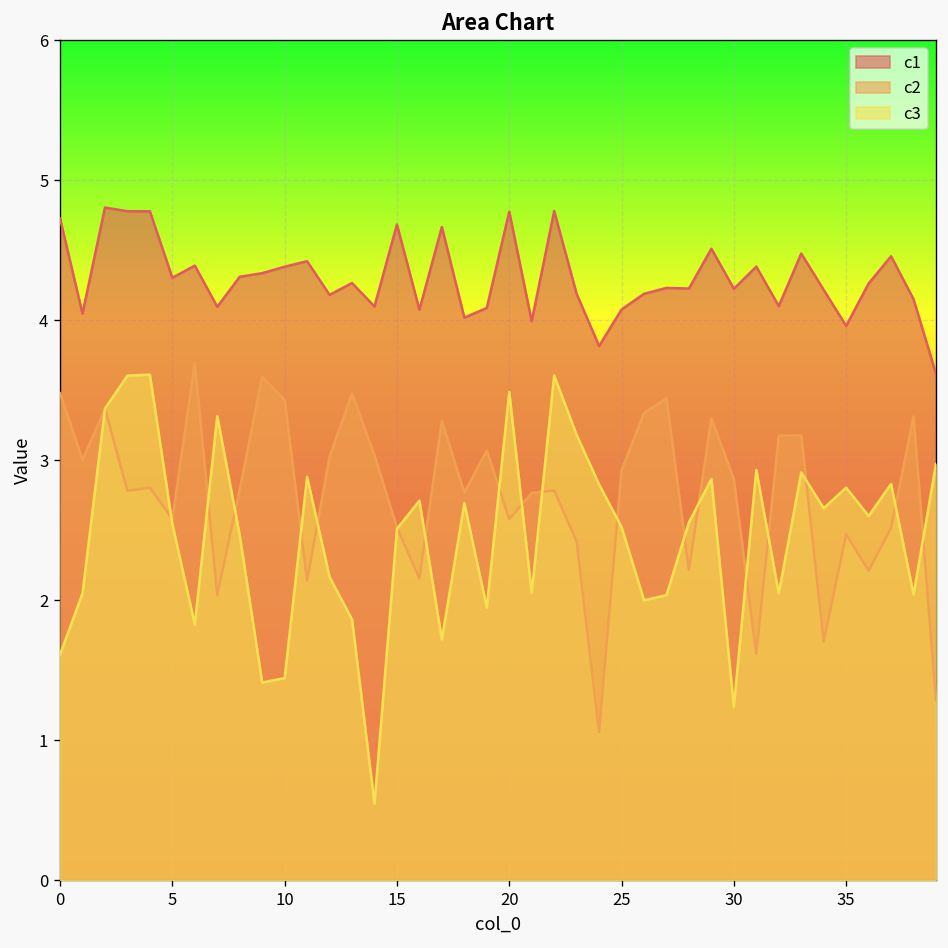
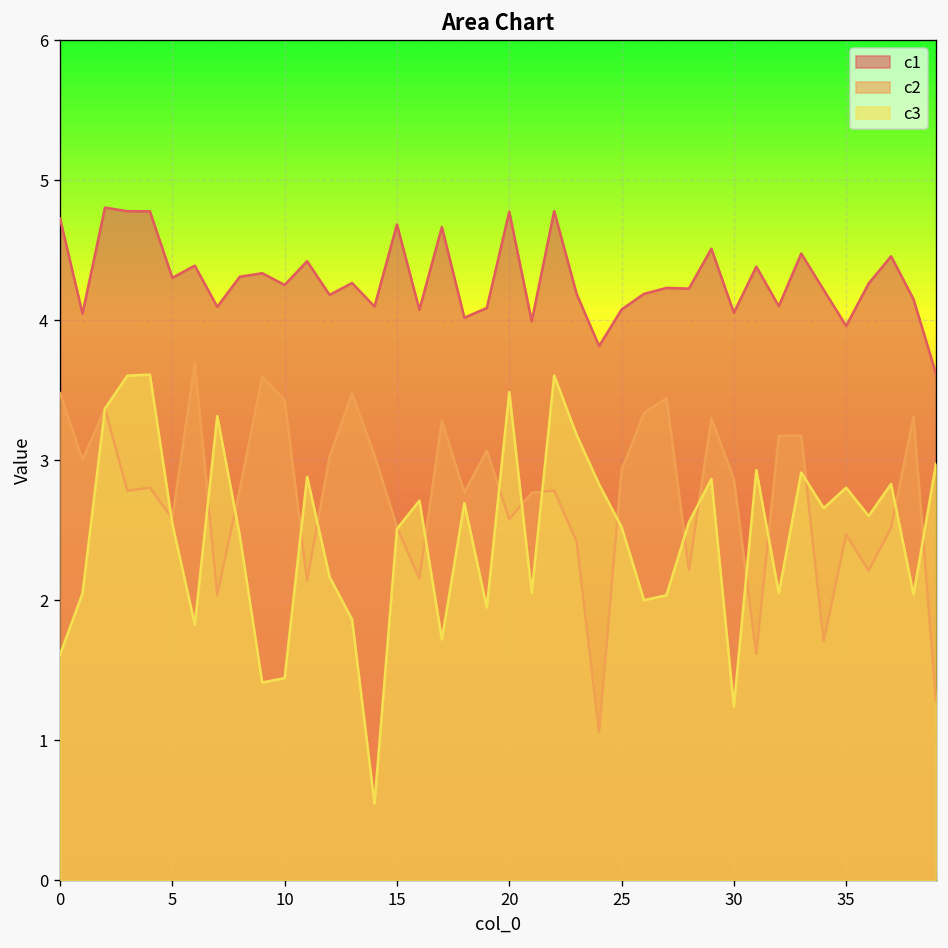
c1, 10: 4.38 -> 4.25
c1, 30: 4.22 -> 4.05
